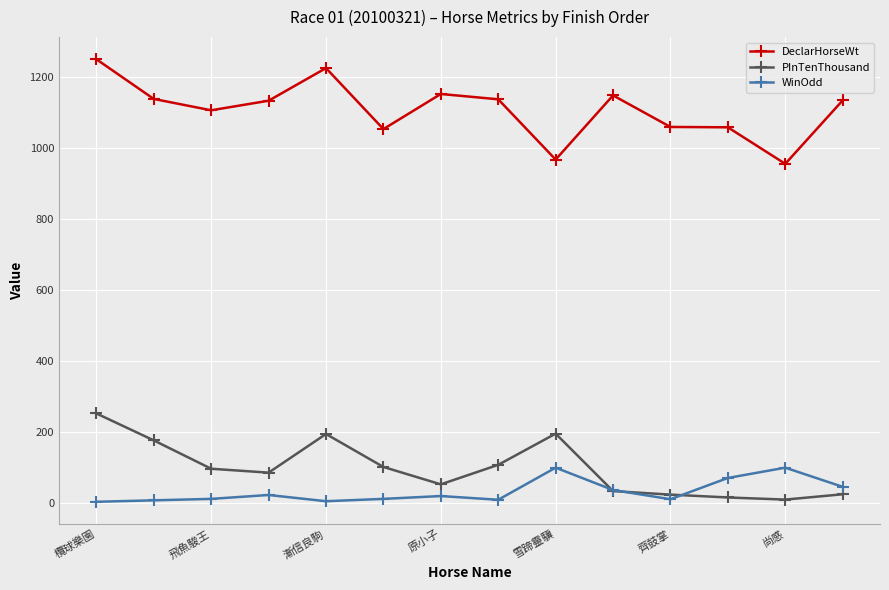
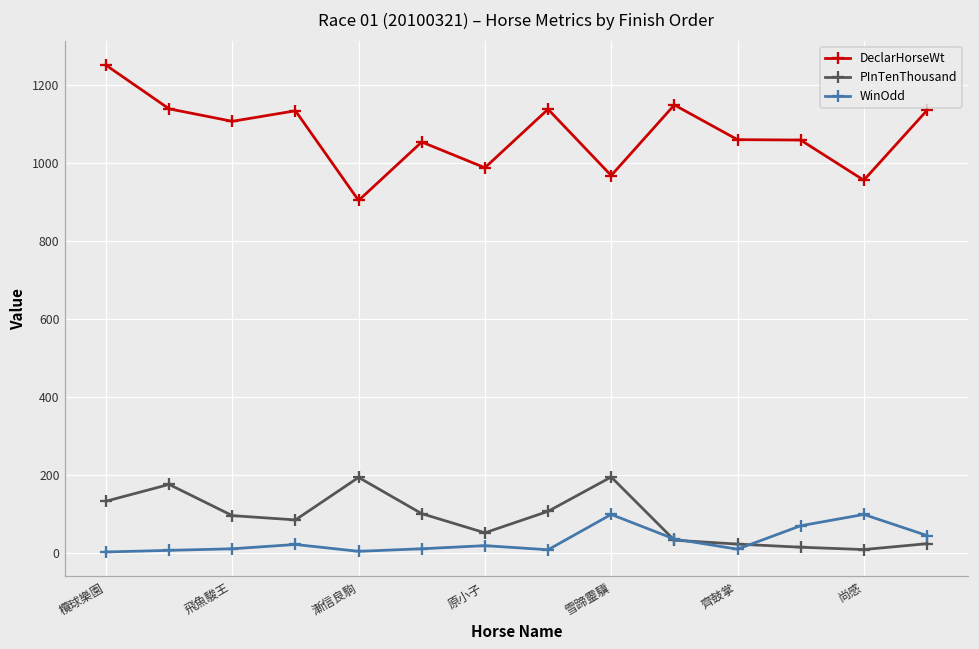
PInTenThousand, 欖球樂園: 250 -> 130
DeclarHorseWt, 漸信良駒: 1230 -> 900
DeclarHorseWt, 原小子: 1150 -> 990
